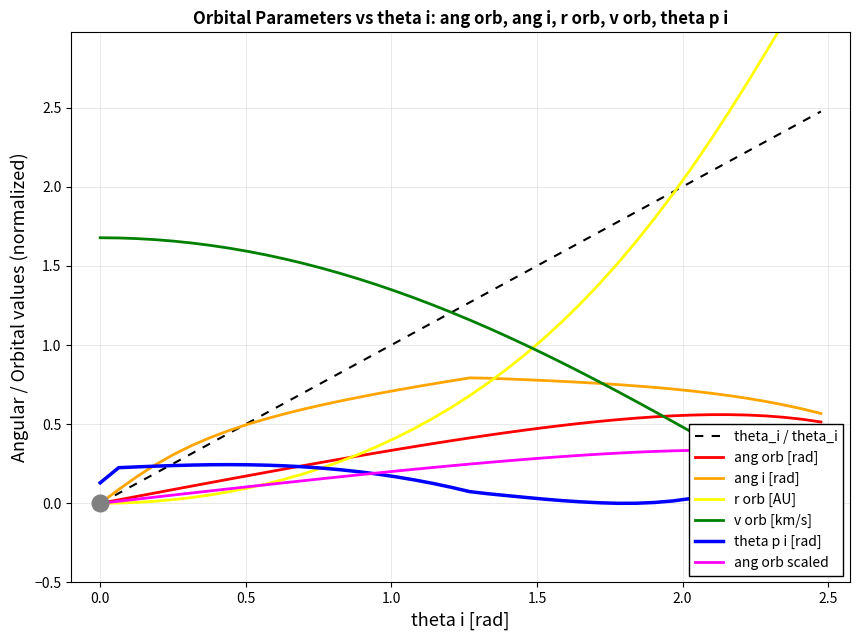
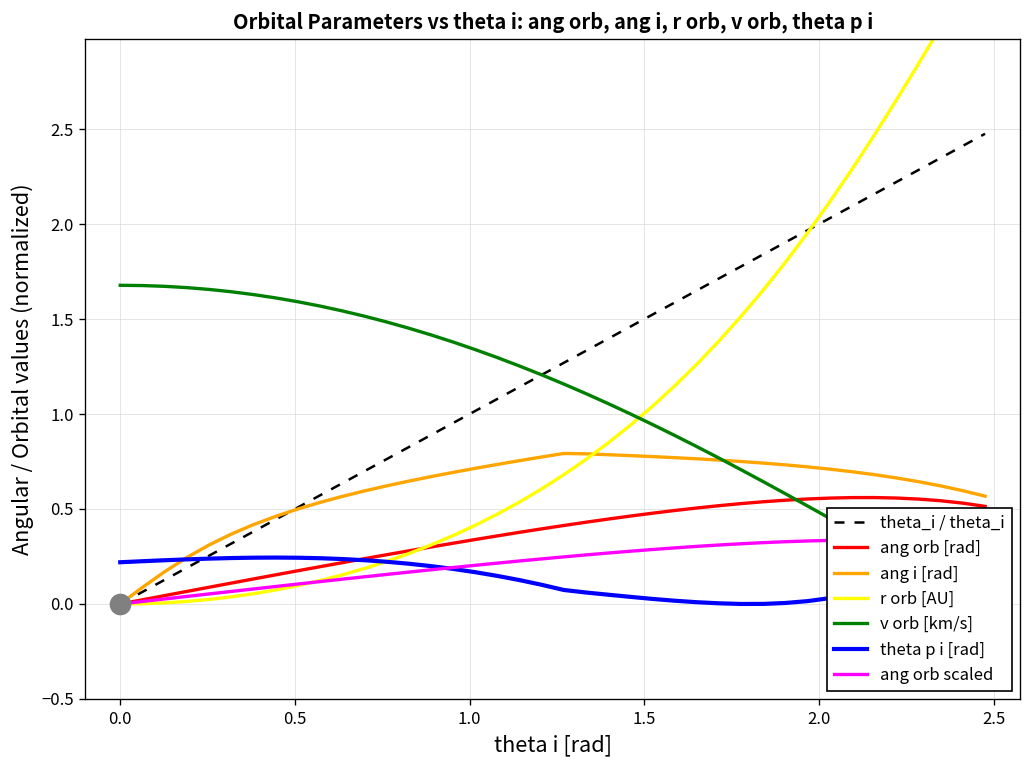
theta p i [rad], 0.0: 0.13 -> 0.22
